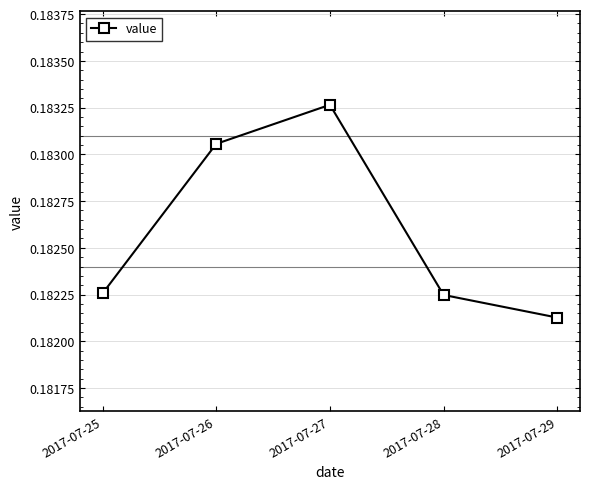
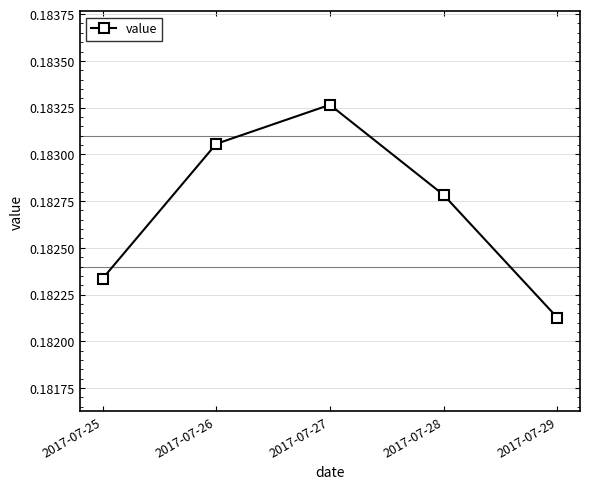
2017-07-25: 0.18226 -> 0.18234
2017-07-28: 0.18225 -> 0.18278
